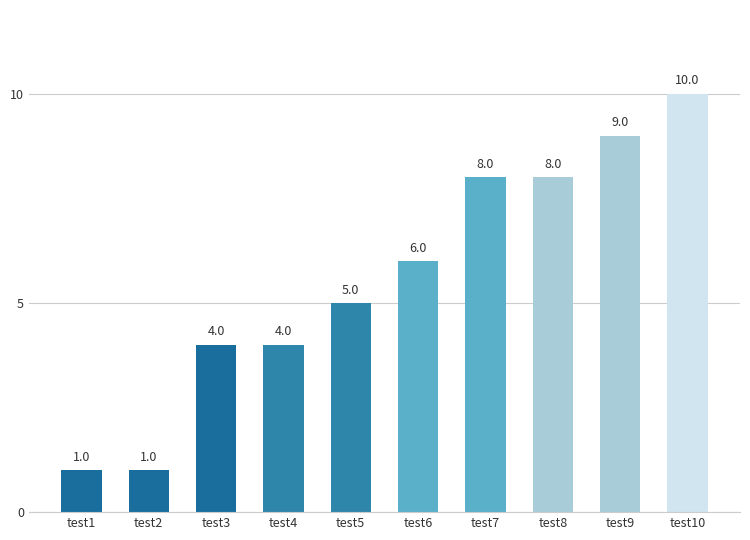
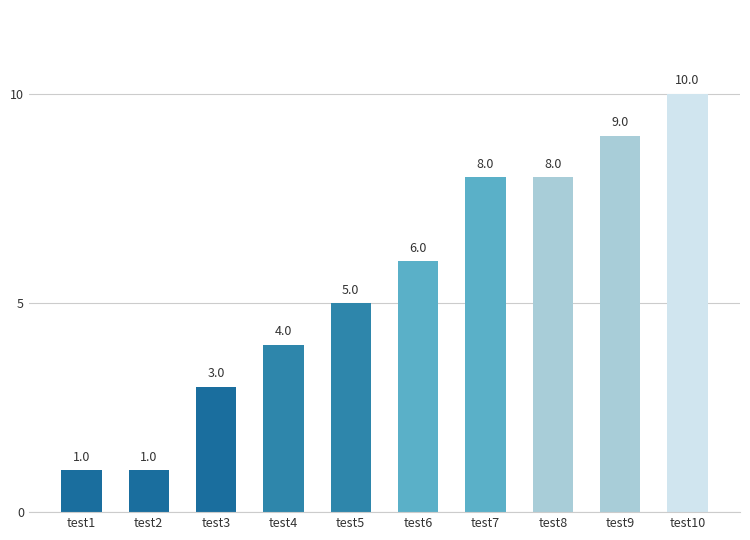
test3: 4.0 -> 3.0
